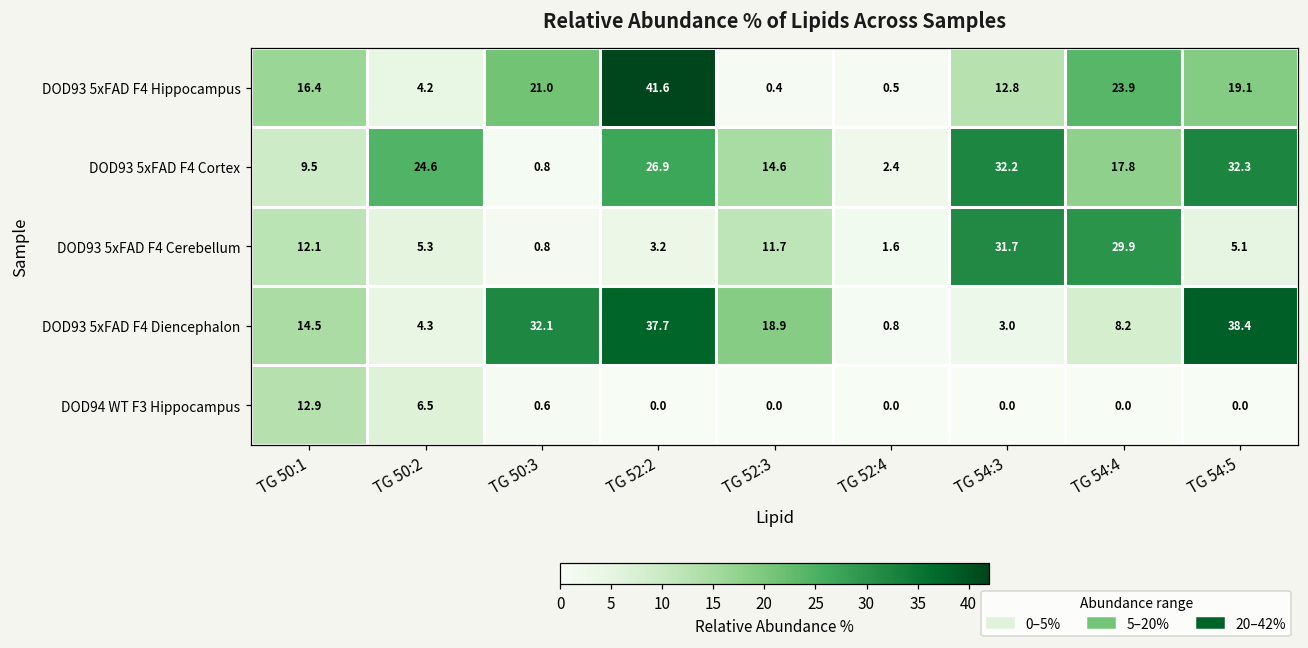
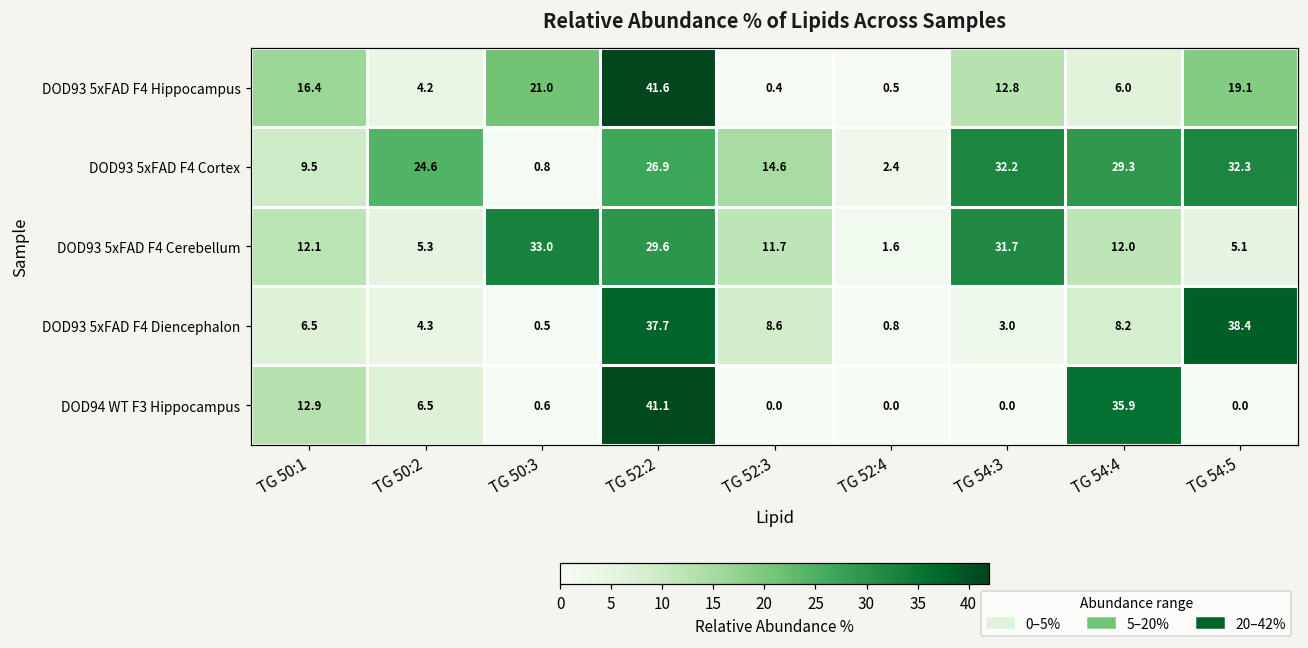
DOD93 5xFAD F4 Hippocampus, TG 54:4: 23.9 -> 6.0
DOD93 5xFAD F4 Cortex, TG 54:4: 17.8 -> 29.3
DOD93 5xFAD F4 Cerebellum, TG 50:3: 0.8 -> 33.0
DOD93 5xFAD F4 Cerebellum, TG 52:2: 3.2 -> 29.6
DOD93 5xFAD F4 Cerebellum, TG 54:4: 29.9 -> 12.0
DOD93 5xFAD F4 Diencephalon, TG 50:1: 14.5 -> 6.5
DOD93 5xFAD F4 Diencephalon, TG 50:3: 32.1 -> 0.5
DOD93 5xFAD F4 Diencephalon, TG 52:3: 18.9 -> 8.6
DOD94 WT F3 Hippocampus, TG 52:2: 0.0 -> 41.1
DOD94 WT F3 Hippocampus, TG 54:4: 0.0 -> 35.9
